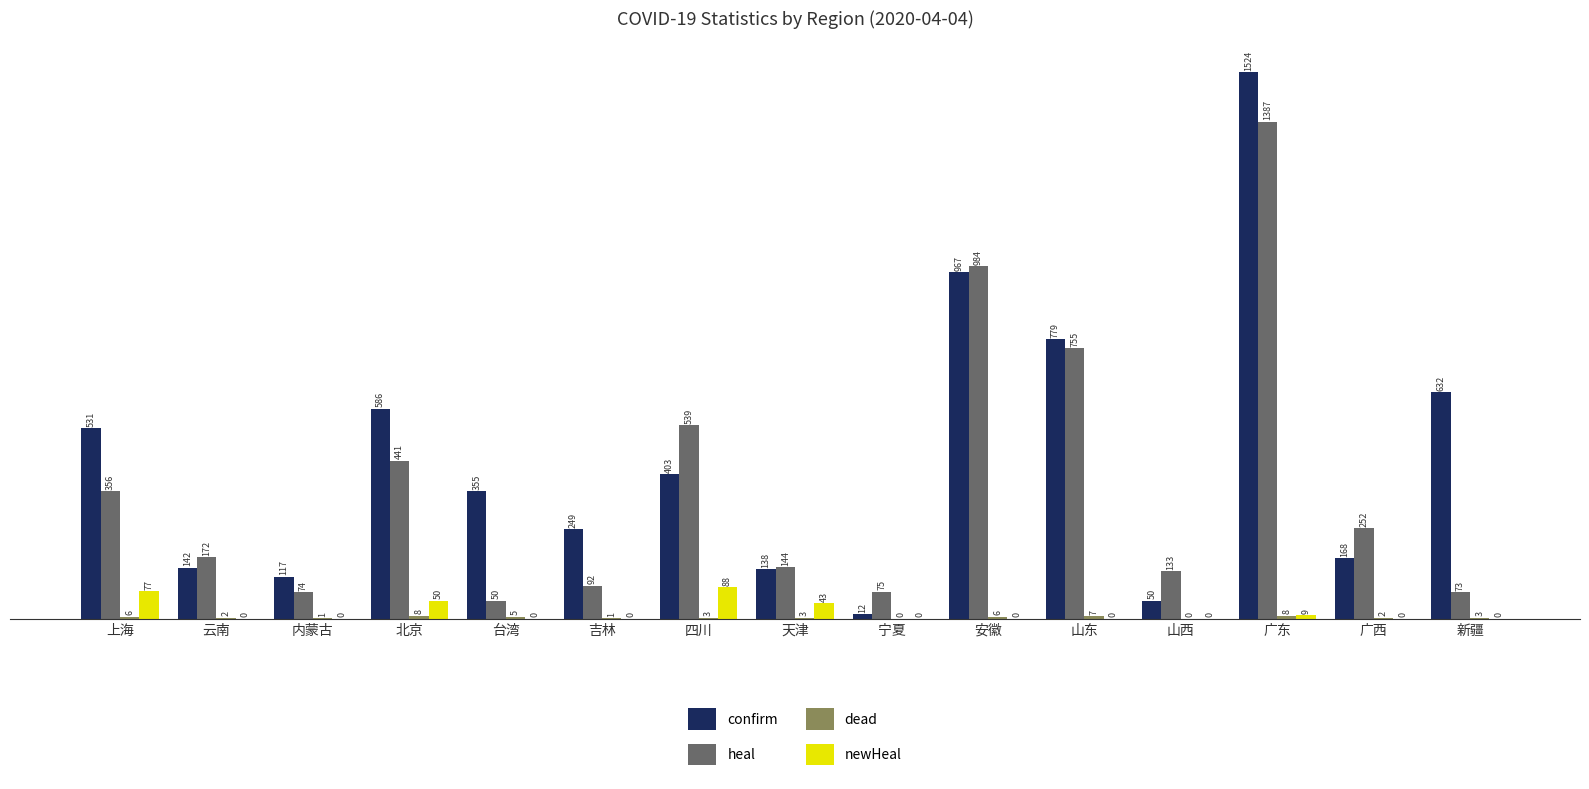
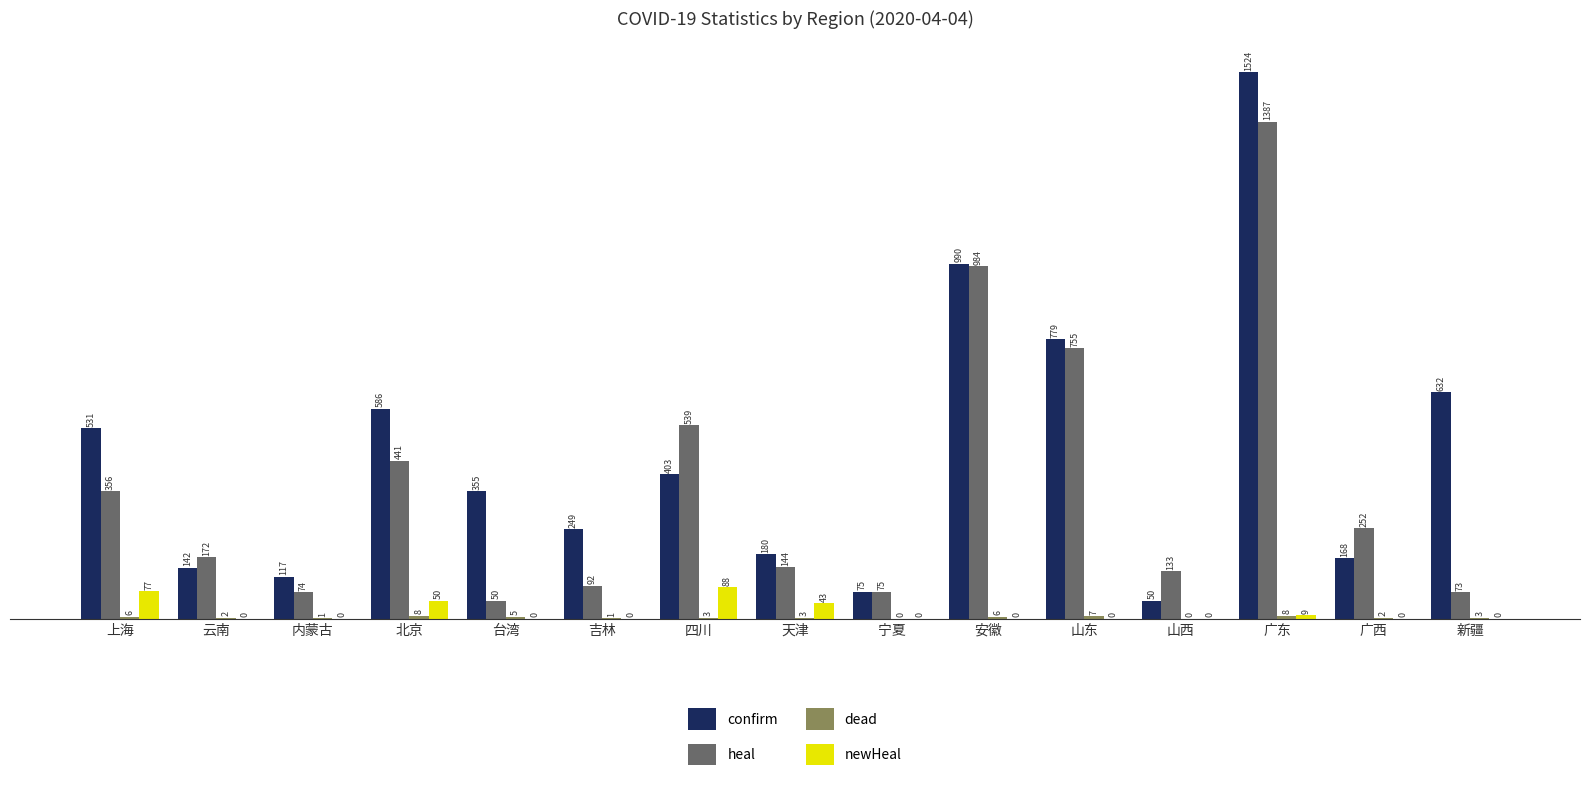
confirm, 天津: 138 -> 180
confirm, 宁夏: 12 -> 75
confirm, 安徽: 967 -> 990
